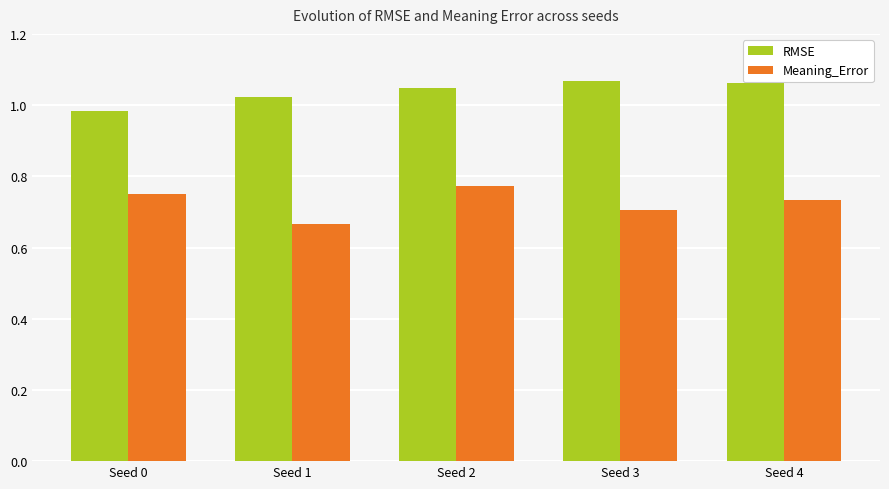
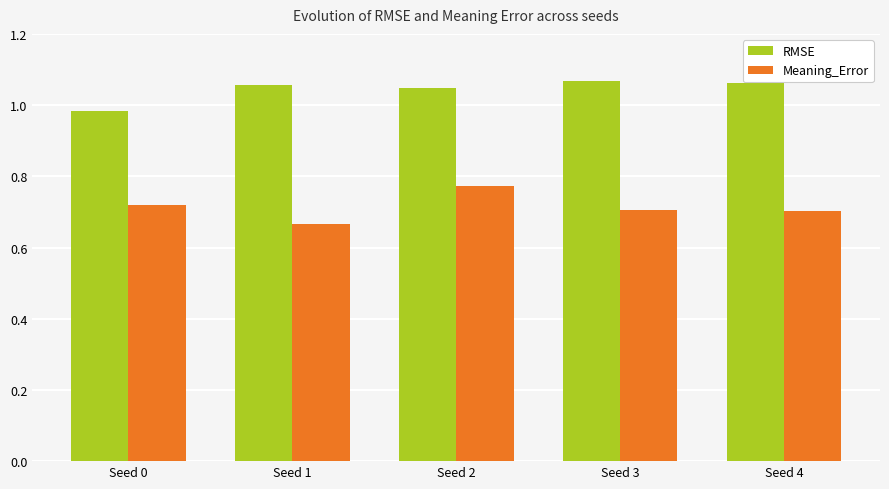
Meaning_Error, Seed 0: 0.75 -> 0.72
RMSE, Seed 1: 1.02 -> 1.06
Meaning_Error, Seed 4: 0.73 -> 0.70
